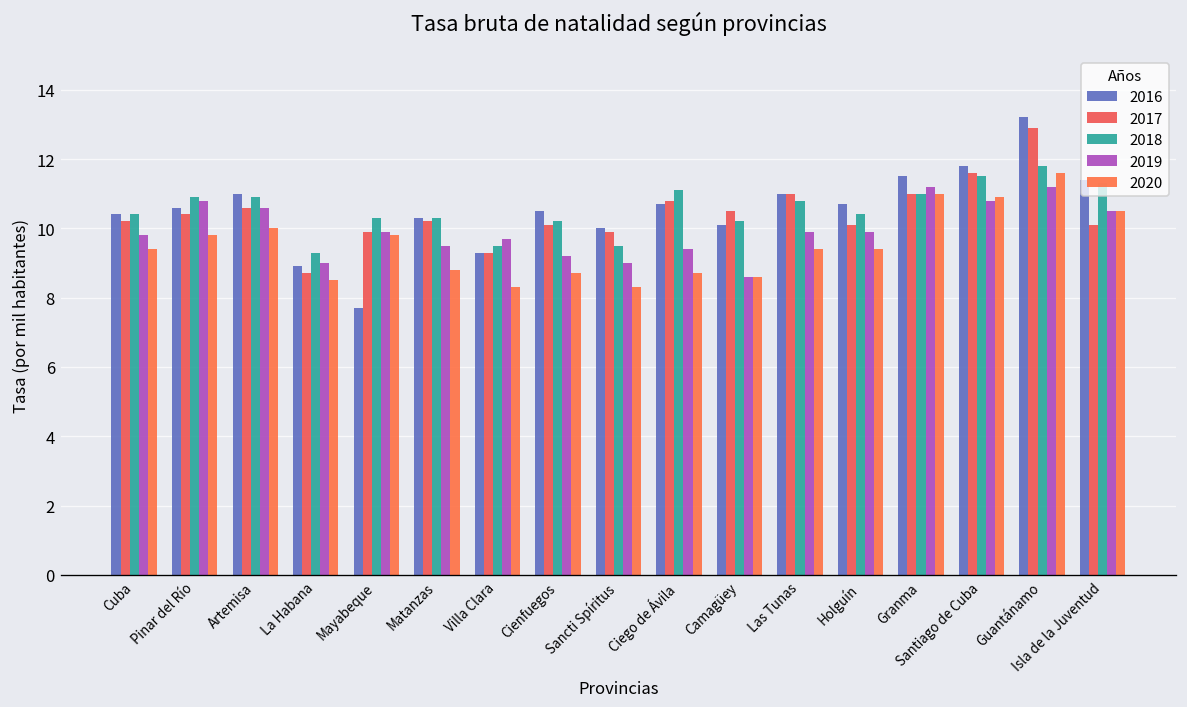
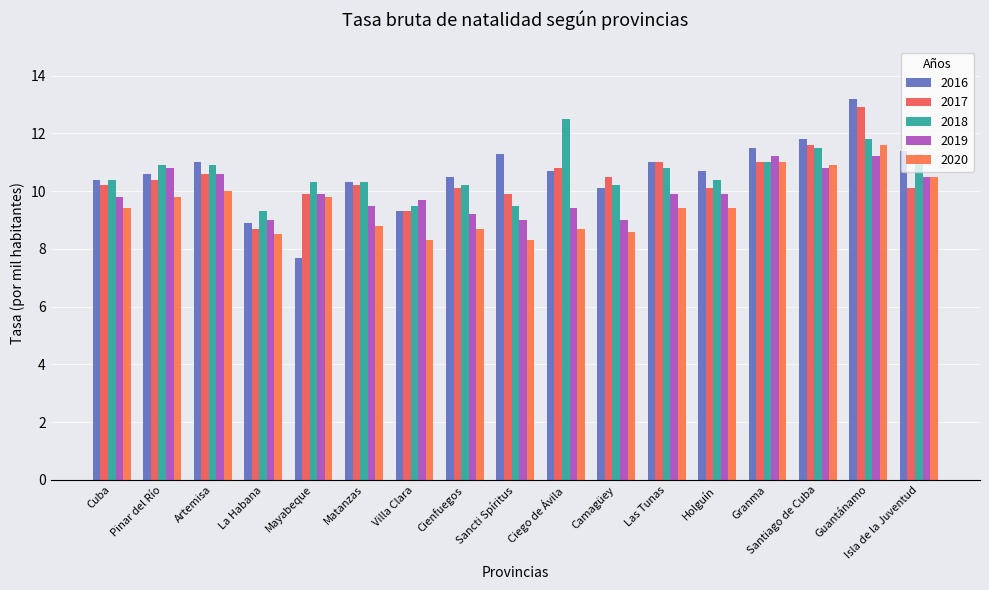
2016, Sancti Spíritus: 10.0 -> 11.3
2018, Ciego de Ávila: 11.1 -> 12.5
2019, Camagüey: 8.6 -> 9.0
